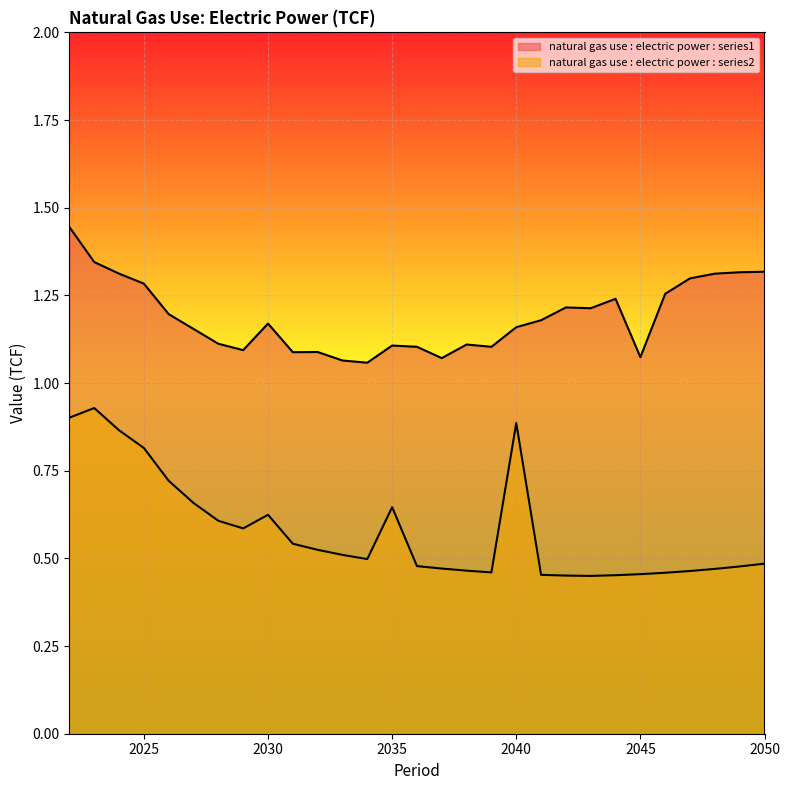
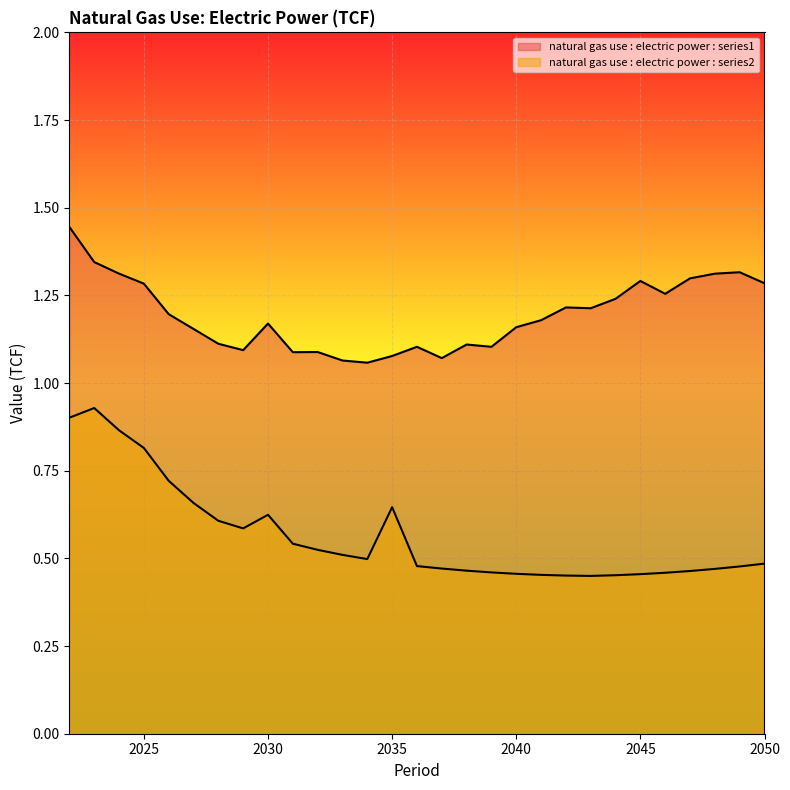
natural gas use : electric power : series1, 2035: 1.11 -> 1.08
natural gas use : electric power : series2, 2040: 0.89 -> 0.46
natural gas use : electric power : series1, 2045: 1.07 -> 1.29
natural gas use : electric power : series1, 2050: 1.32 -> 1.28
